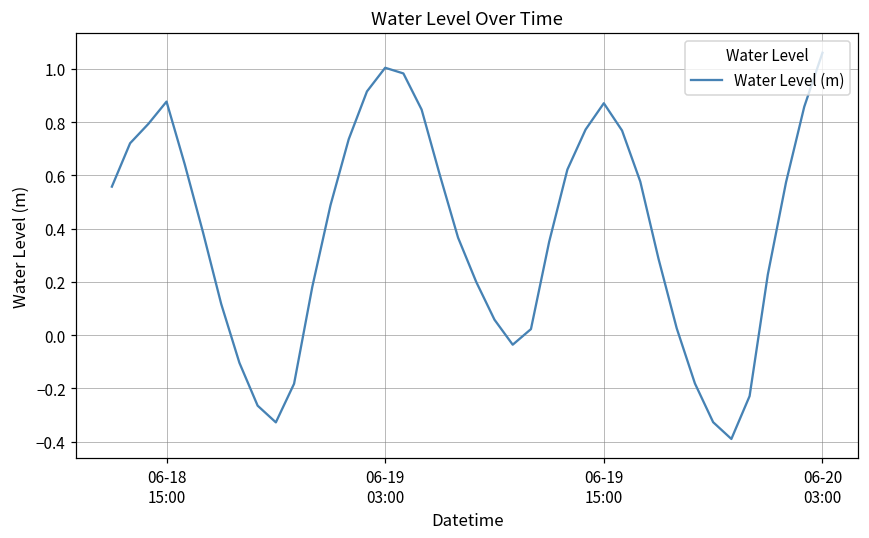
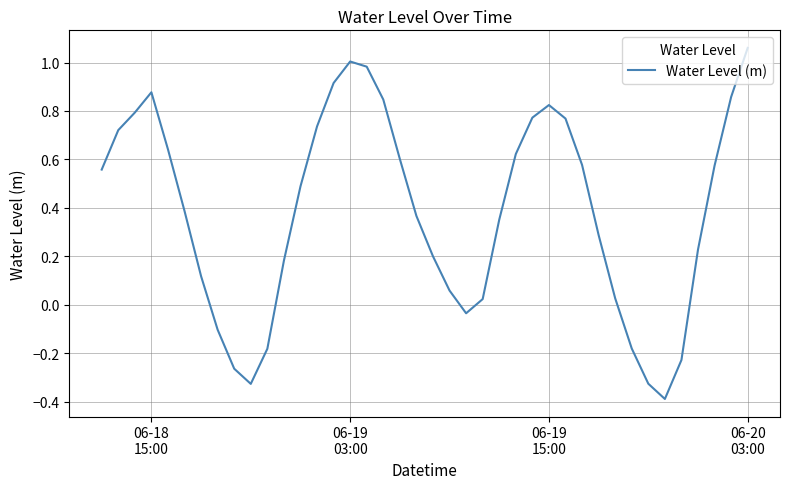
06-19 15:00: 0.87 -> 0.82
